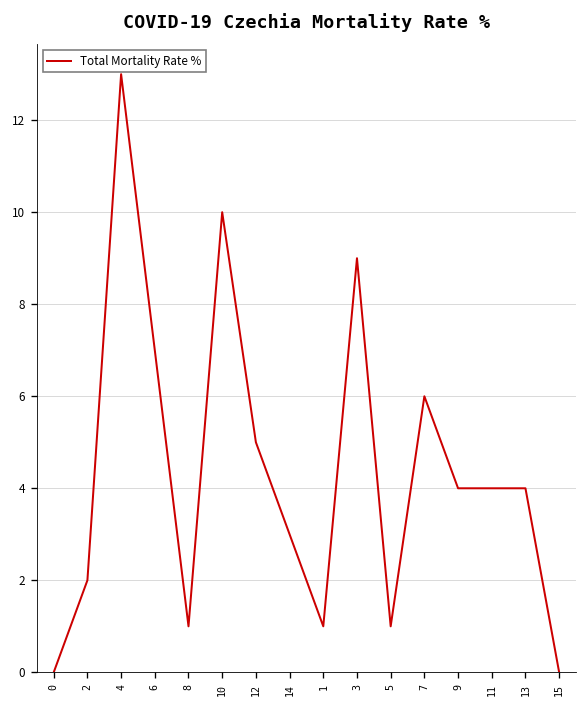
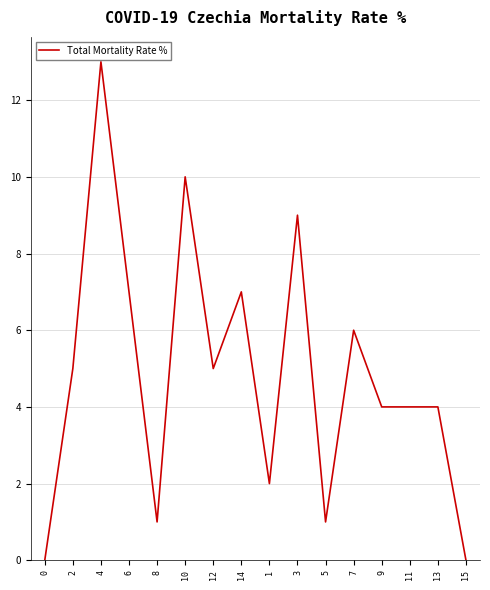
2: 2 -> 5
14: 3 -> 7
1: 1 -> 2
